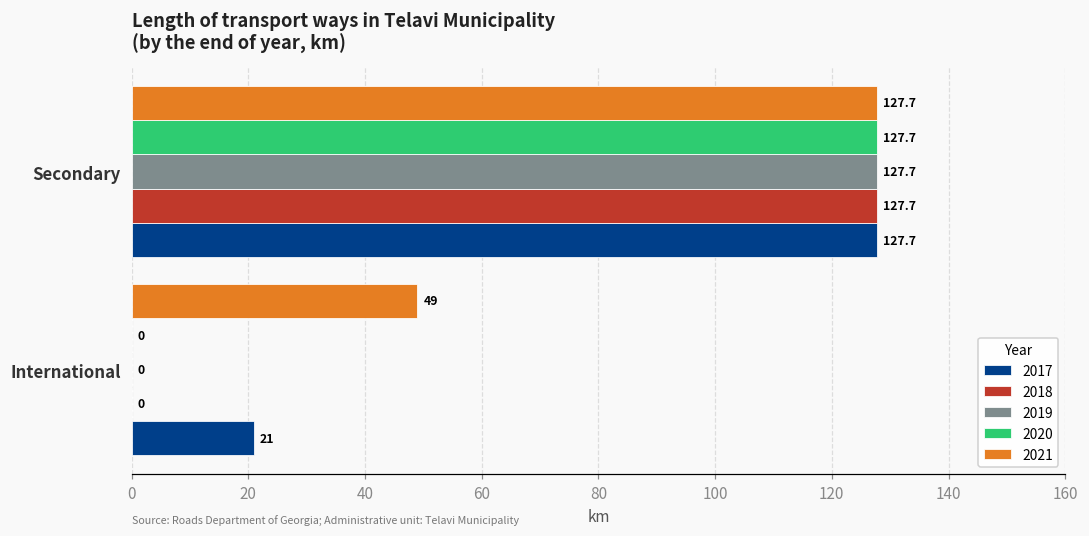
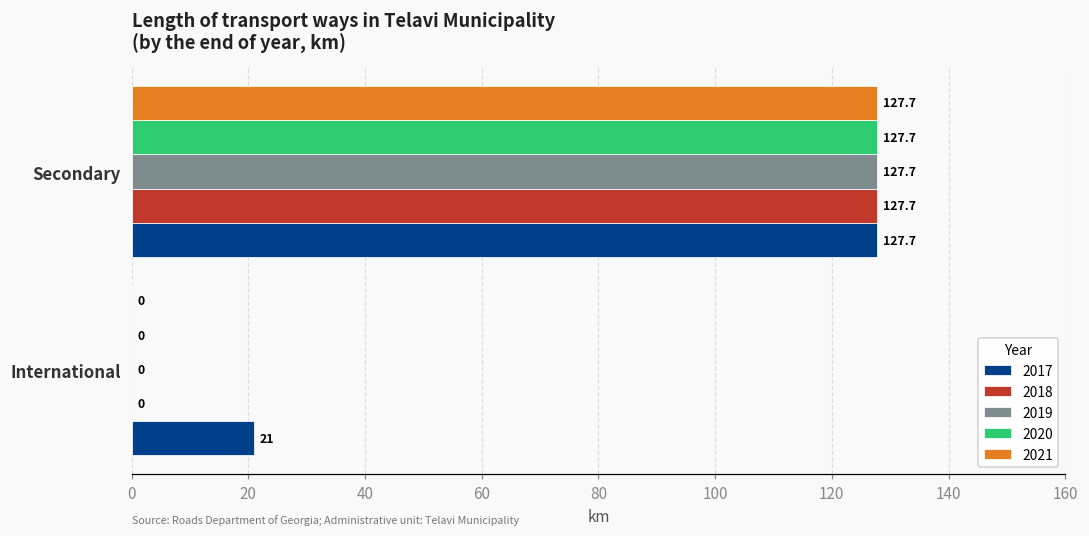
2021, International: 49 -> 0
